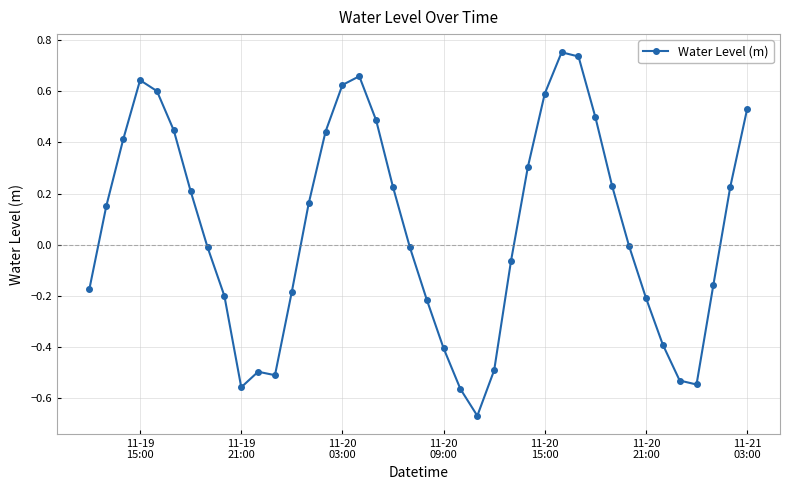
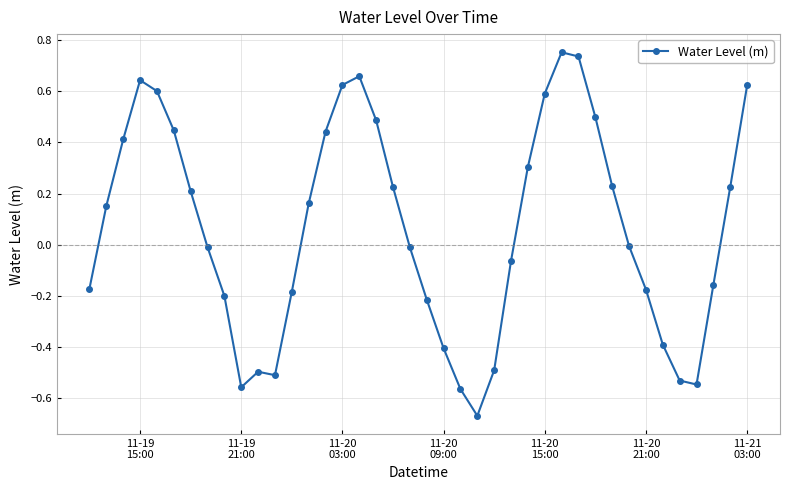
11-20 21:00: -0.21 -> -0.18
11-21 03:00: 0.53 -> 0.62
